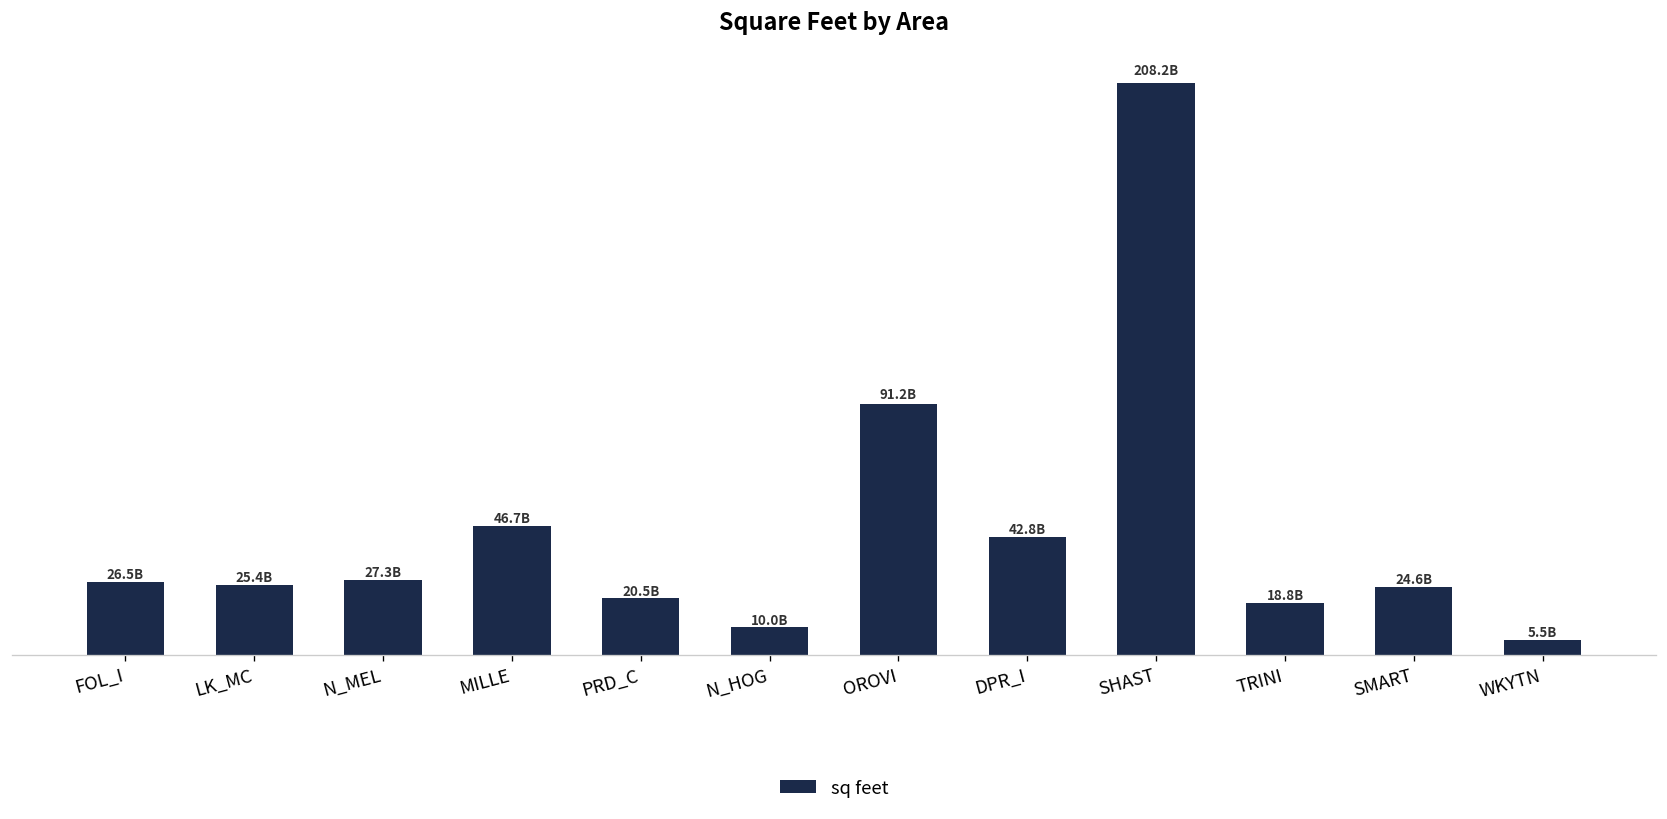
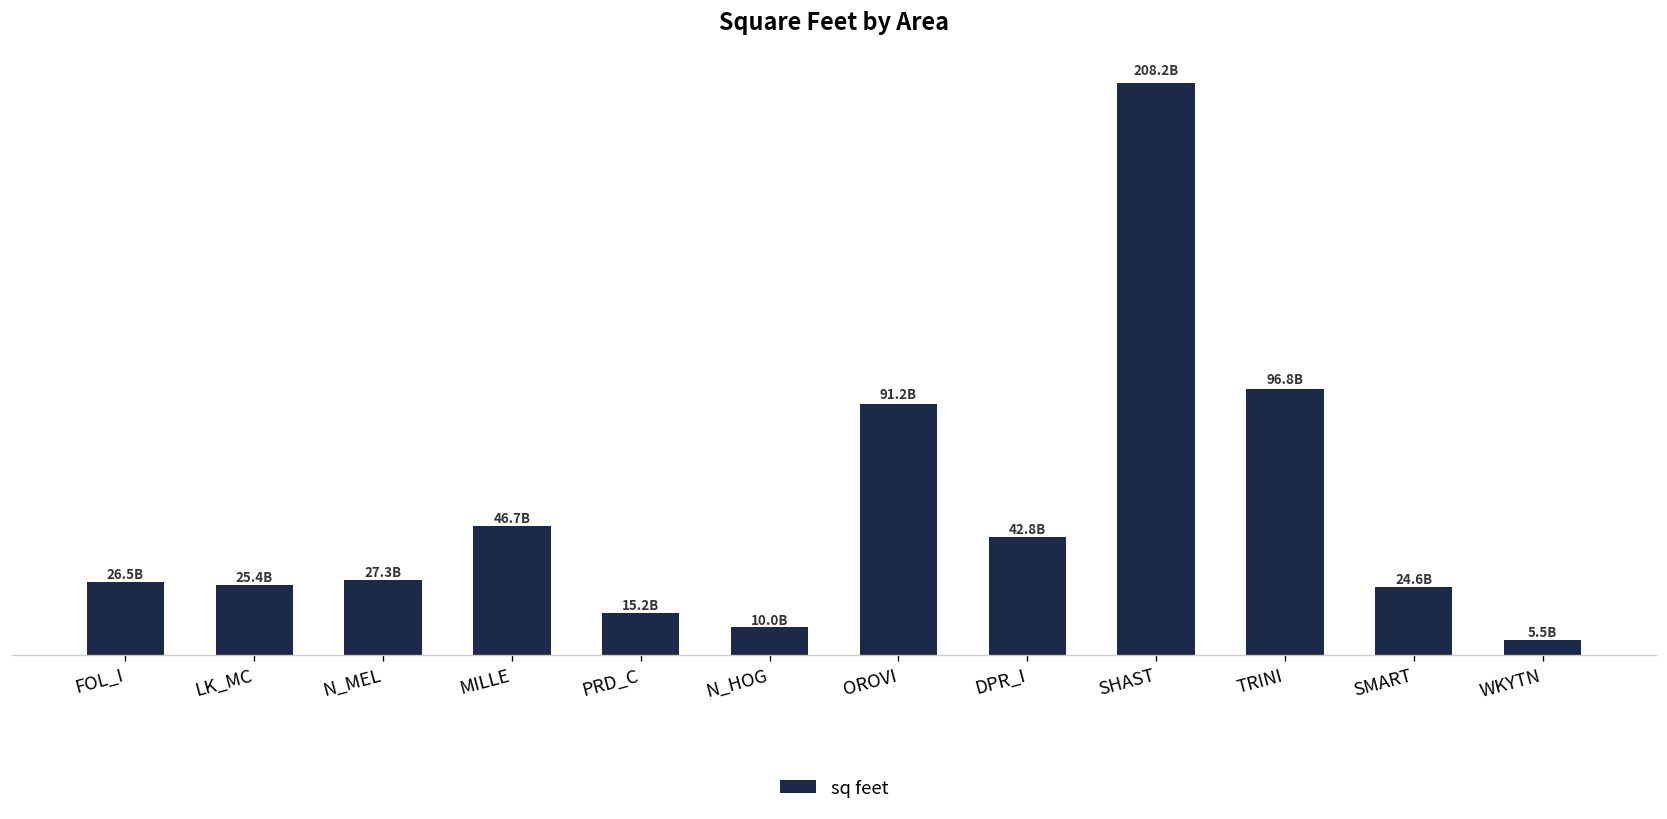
PRD_C: 20.5B -> 15.2B
TRINI: 18.8B -> 96.8B
